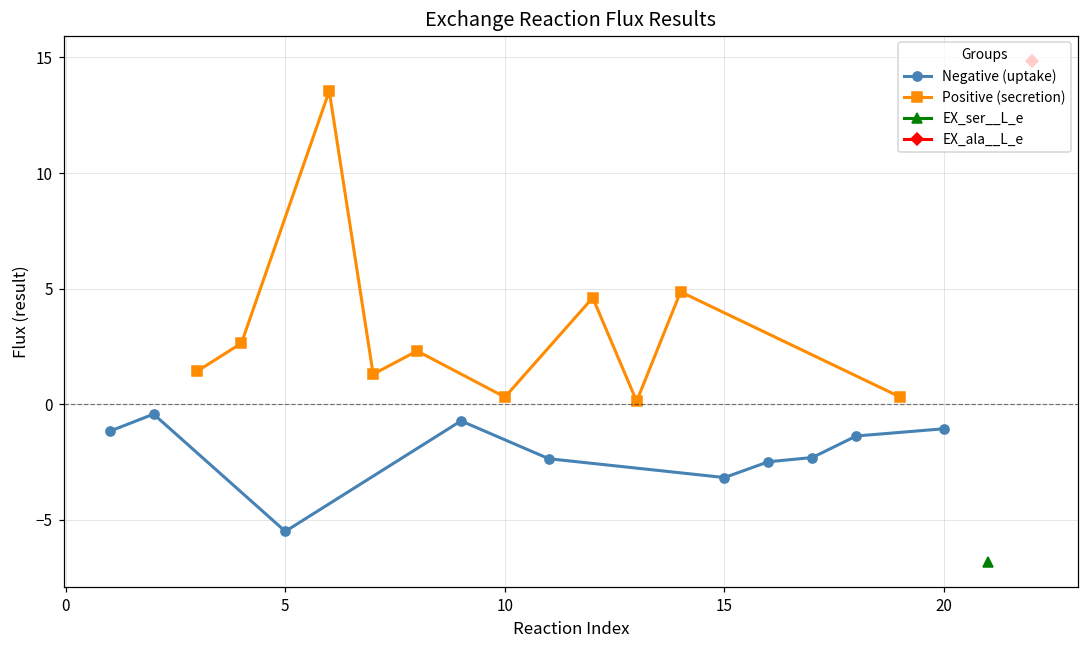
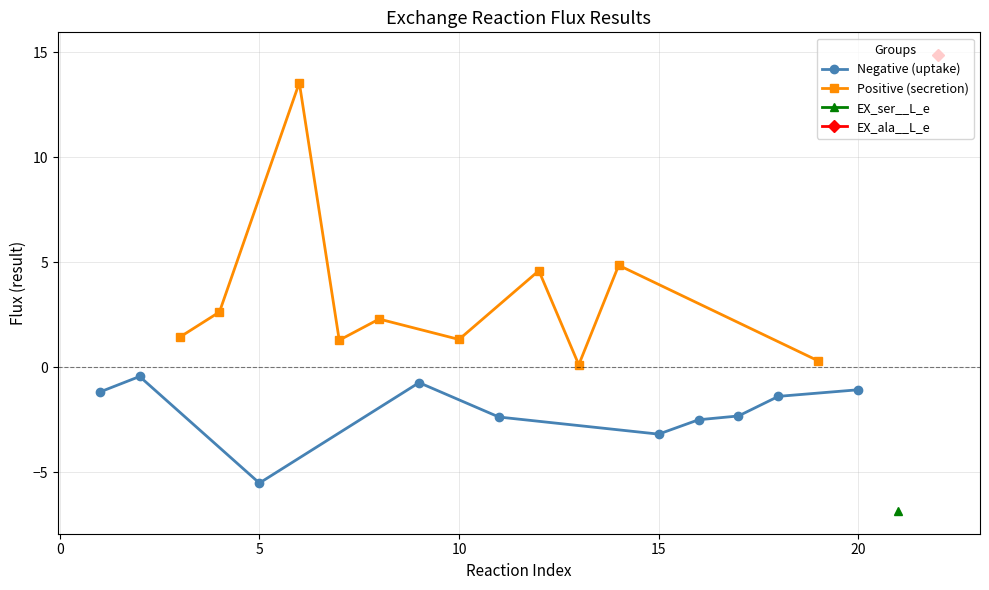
Positive (secretion), 10: 0.3 -> 1.3
